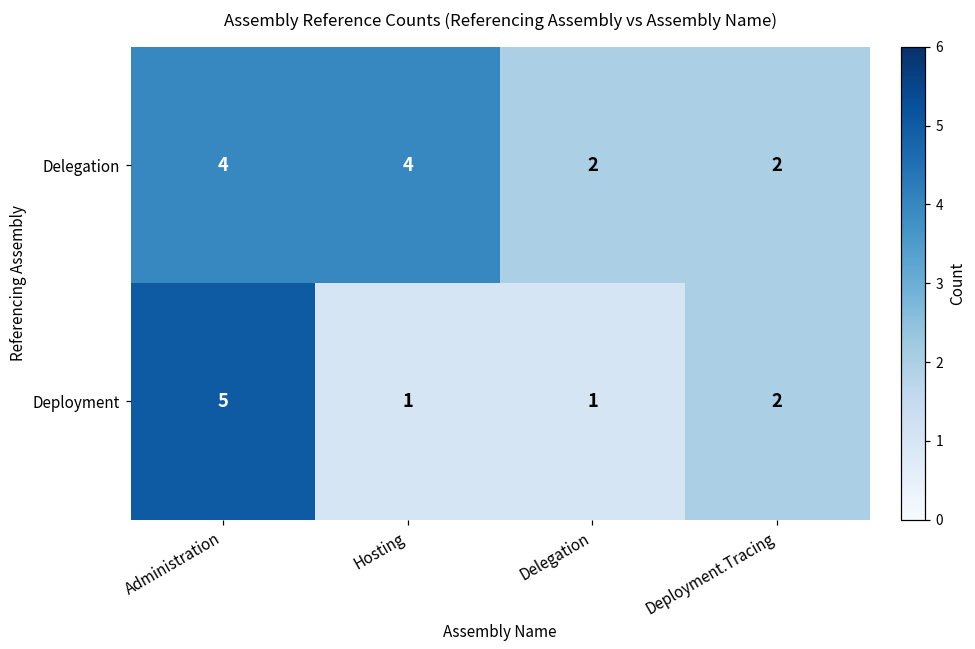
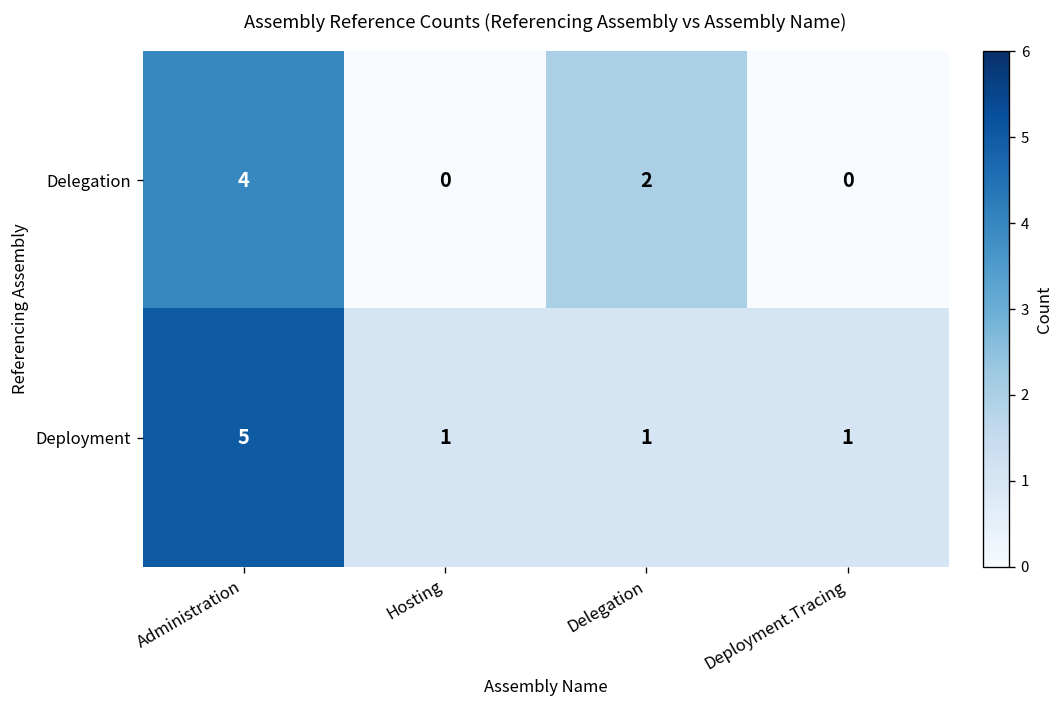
Delegation, Hosting: 4 -> 0
Delegation, Deployment.Tracing: 2 -> 0
Deployment, Deployment.Tracing: 2 -> 1
